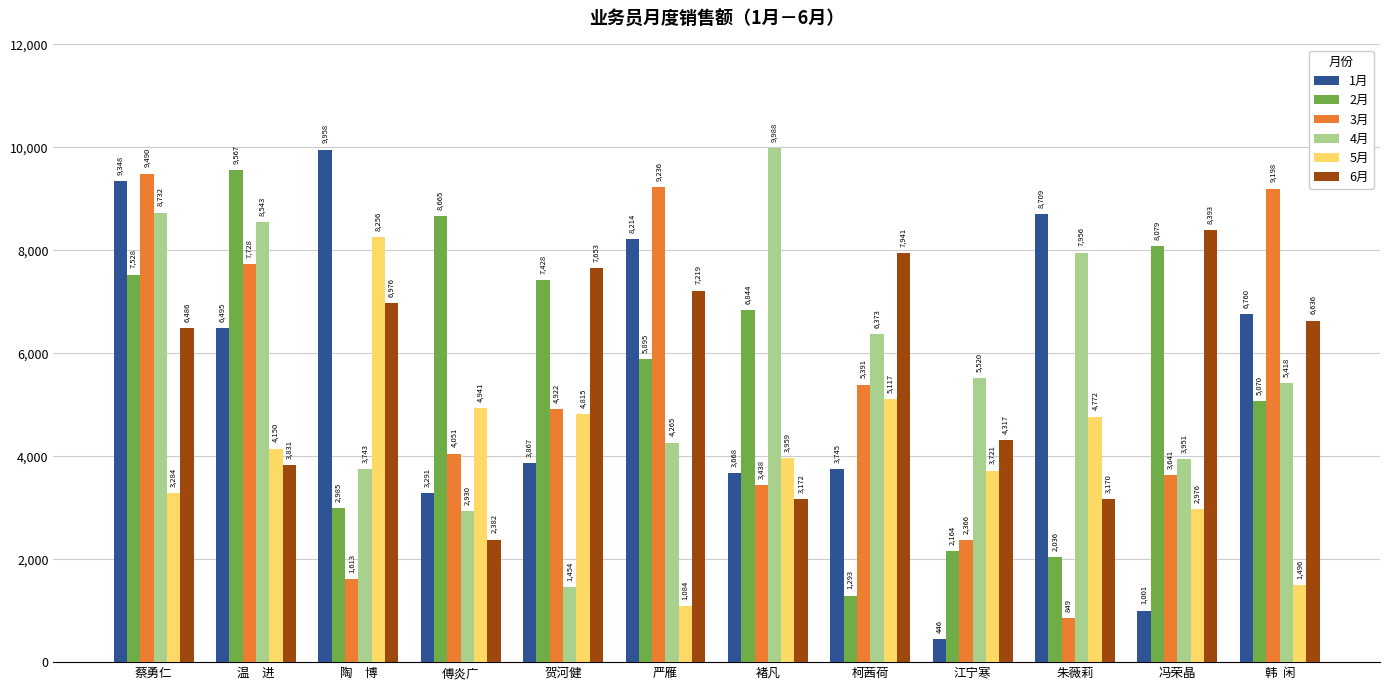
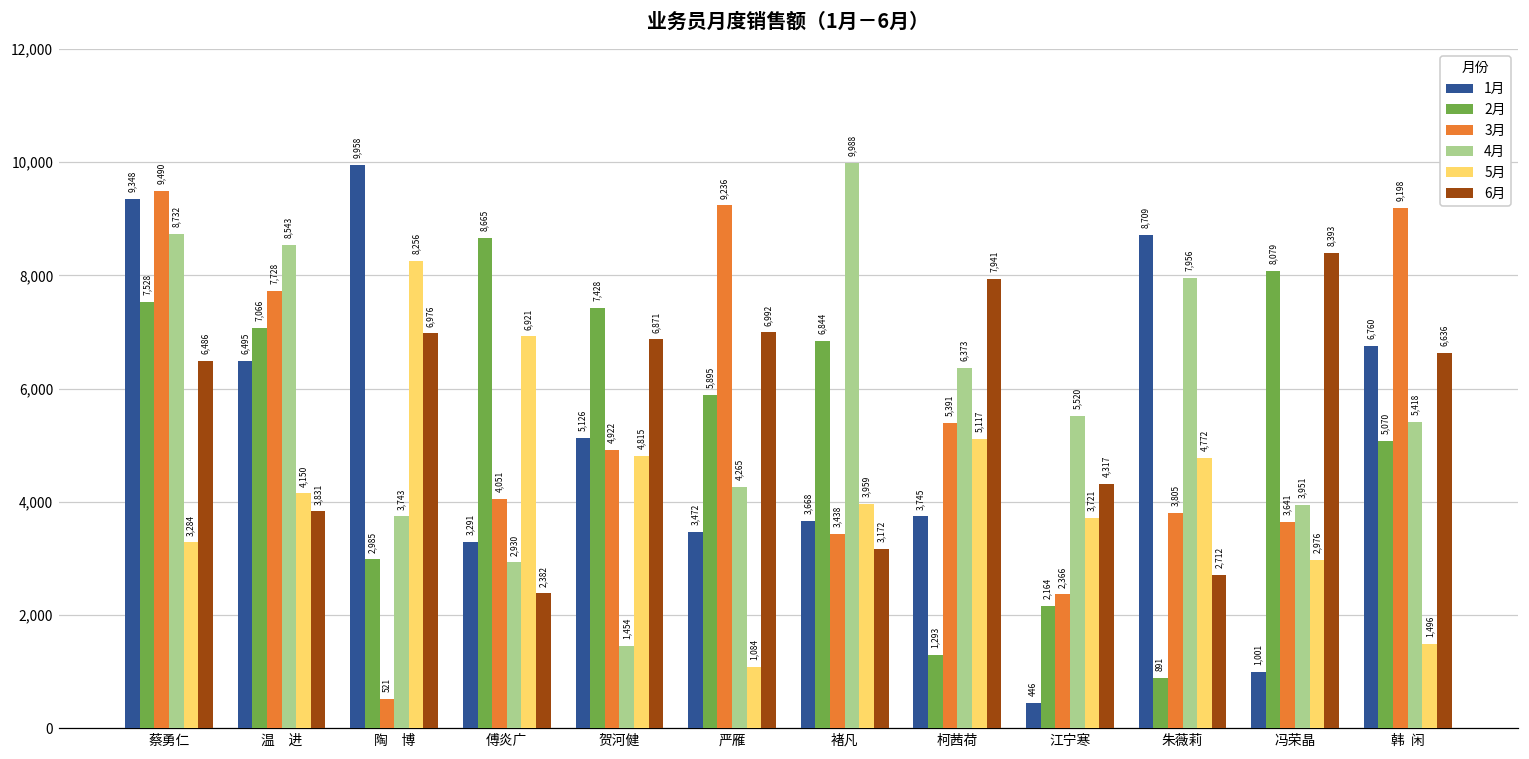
2月, 温 进: 9,567 -> 7,066
3月, 陶 博: 1,613 -> 521
5月, 傅炎广: 4,941 -> 6,921
1月, 贺河健: 3,867 -> 5,126
6月, 贺河健: 7,653 -> 6,871
1月, 严雁: 8,214 -> 3,472
6月, 严雁: 7,219 -> 6,992
2月, 朱薇莉: 2,036 -> 891
3月, 朱薇莉: 849 -> 3,805
6月, 朱薇莉: 3,170 -> 2,712
